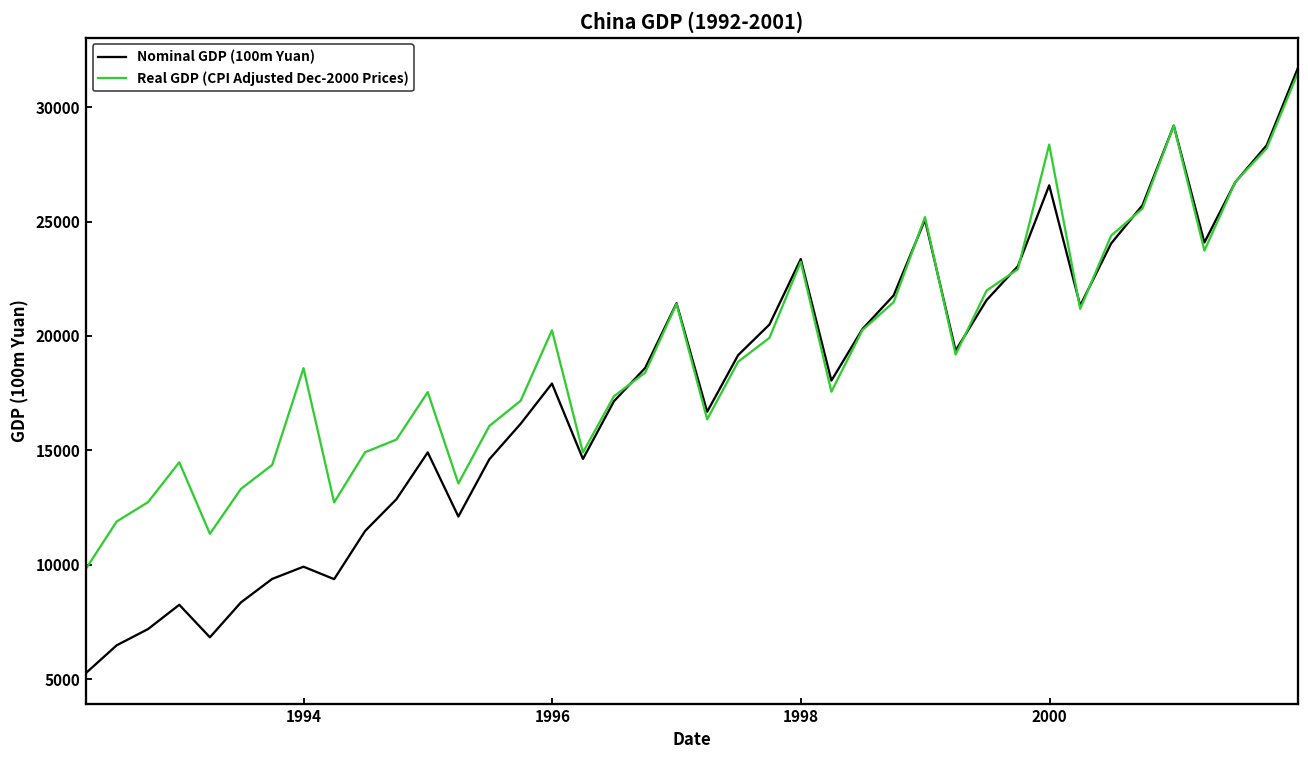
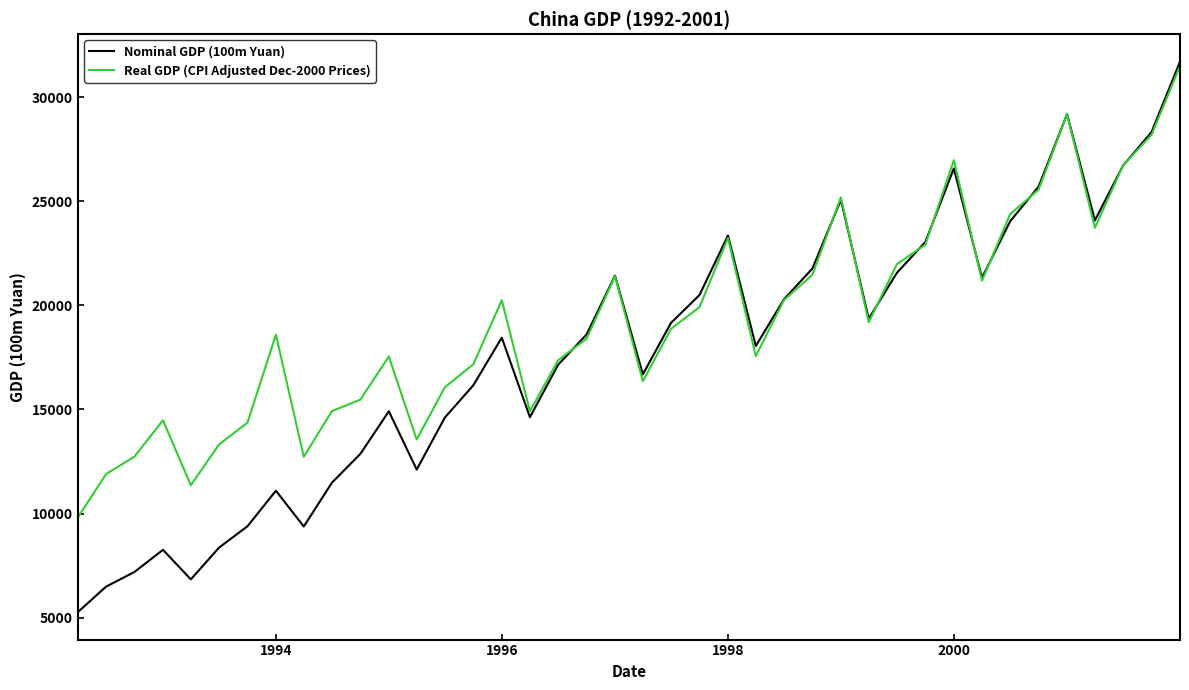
Nominal GDP (100m Yuan), 1994: 9900 -> 11100
Nominal GDP (100m Yuan), 1996: 17900 -> 18500
Real GDP (CPI Adjusted Dec-2000 Prices), 2000: 28400 -> 27000
